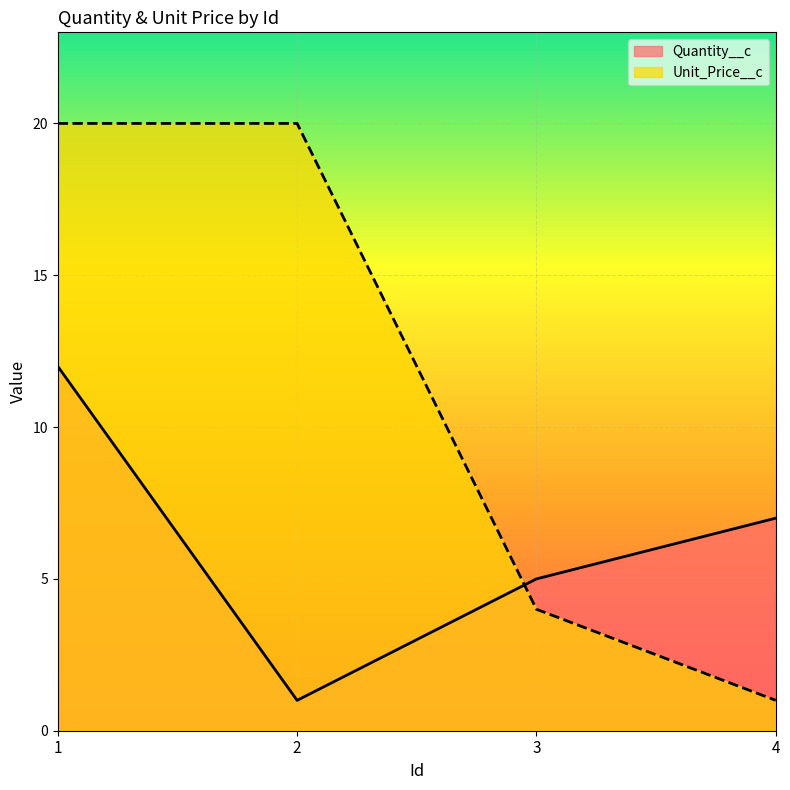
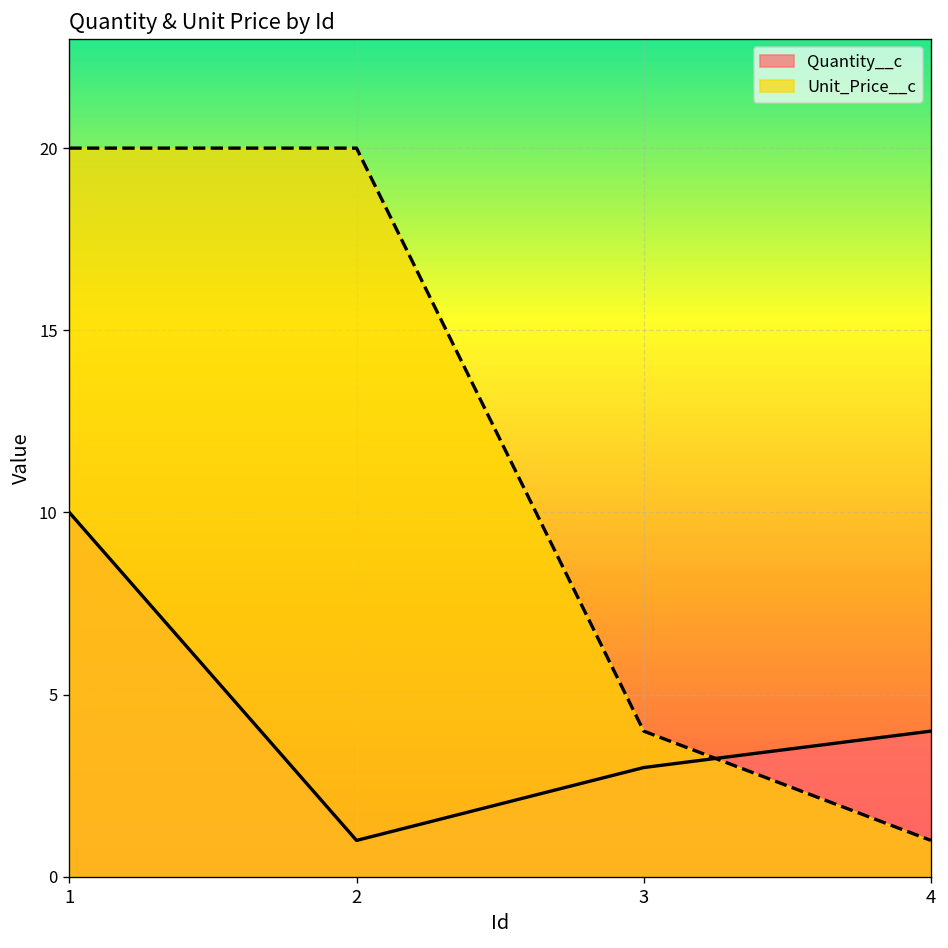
Quantity__c, 1: 12 -> 10
Quantity__c, 3: 5 -> 3
Quantity__c, 4: 7 -> 4
